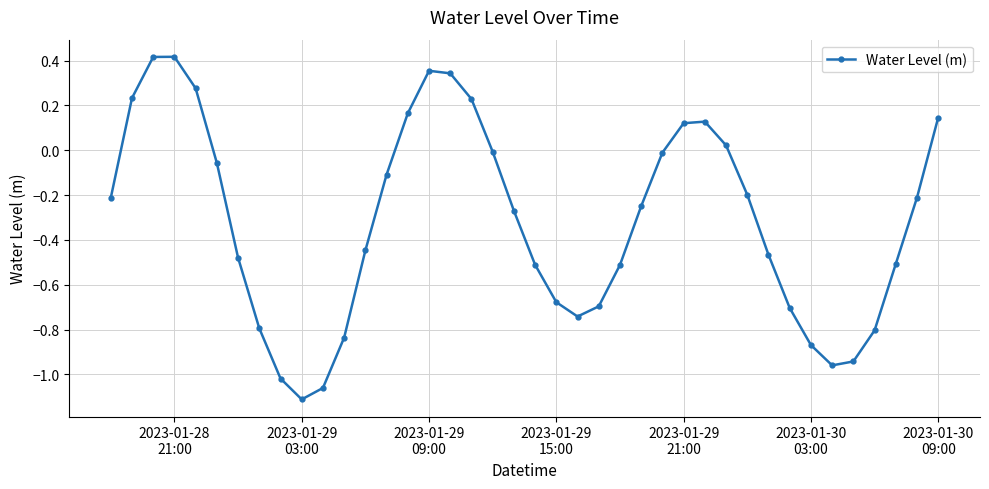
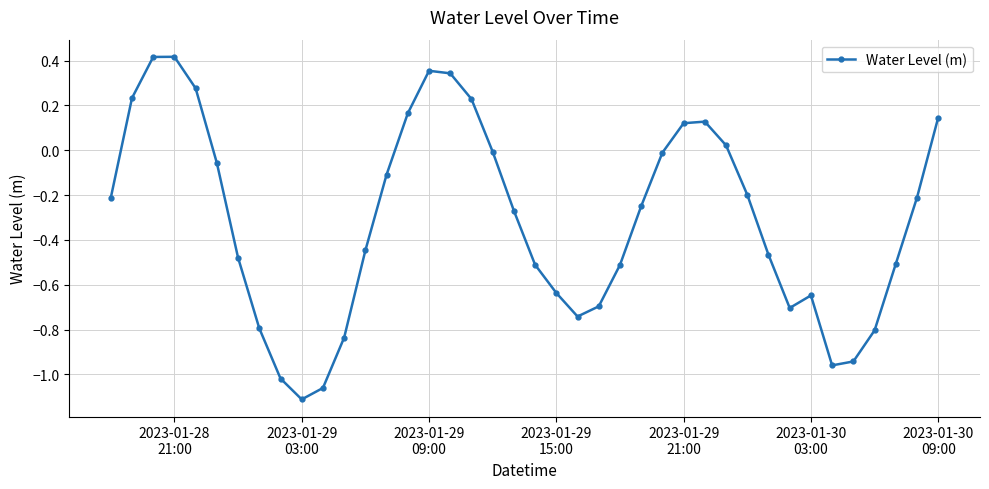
2023-01-29 15:00: -0.68 -> -0.64
2023-01-30 03:00: -0.87 -> -0.65
